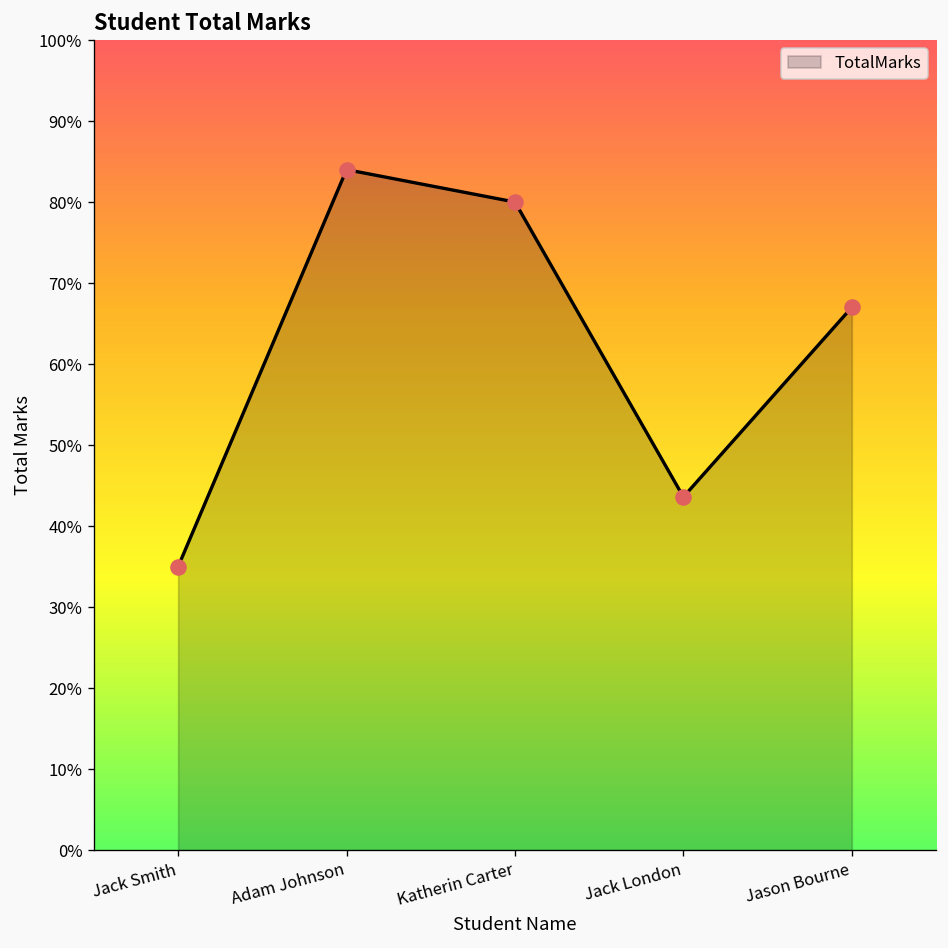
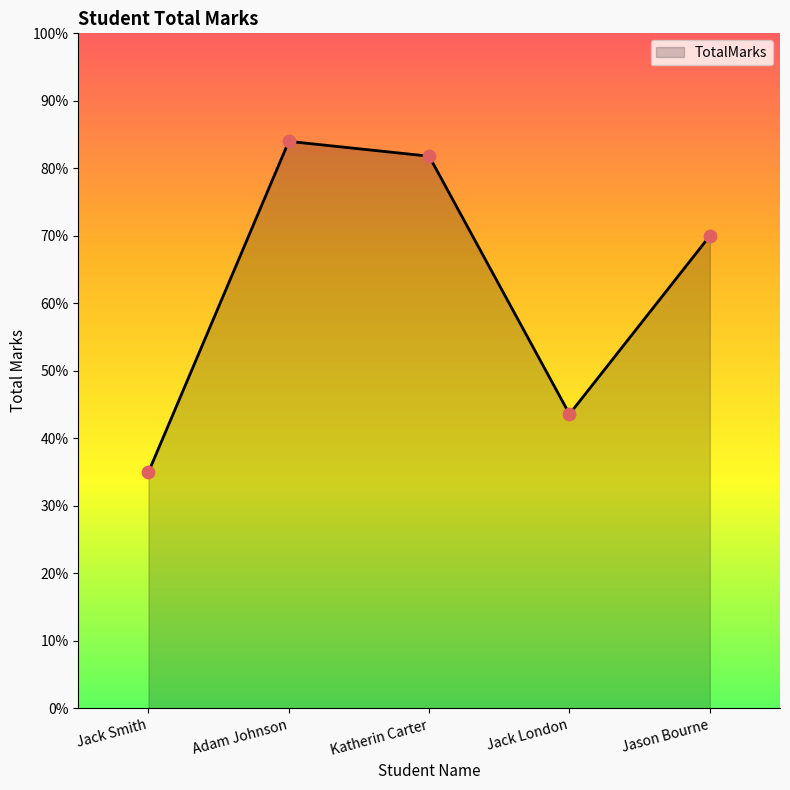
Katherin Carter: 80% -> 82%
Jason Bourne: 67% -> 70%
